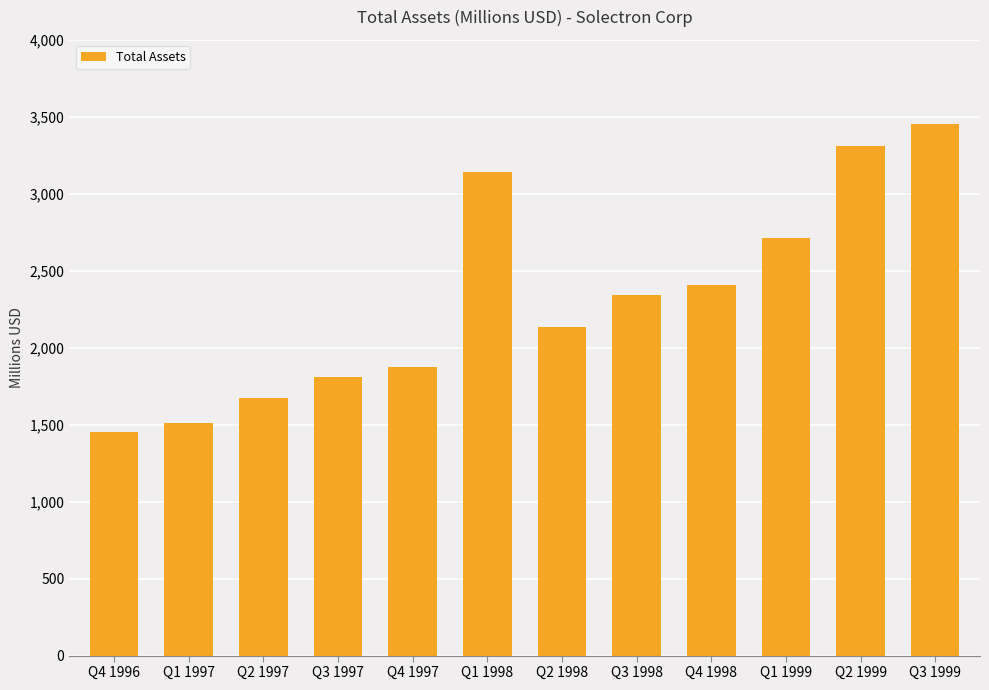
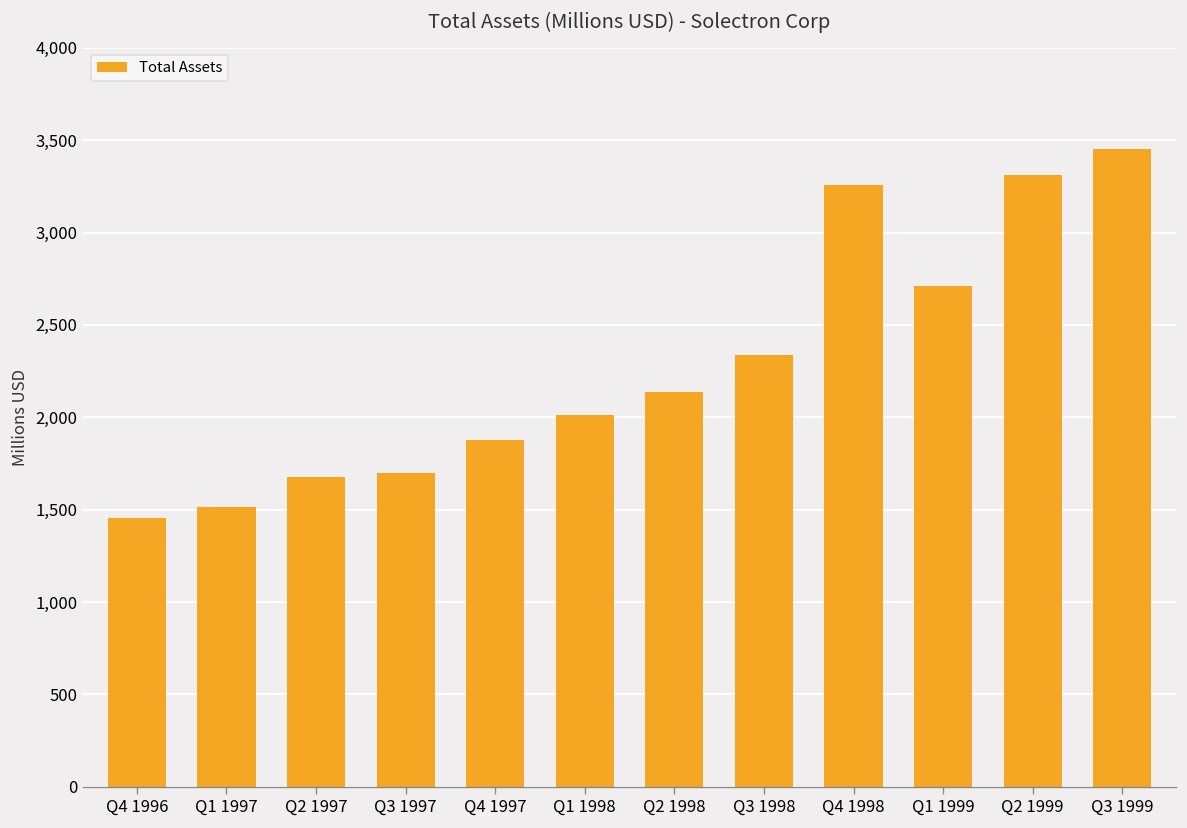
Q3 1997: 1,810 -> 1,700
Q1 1998: 3,140 -> 2,010
Q4 1998: 2,410 -> 3,260
